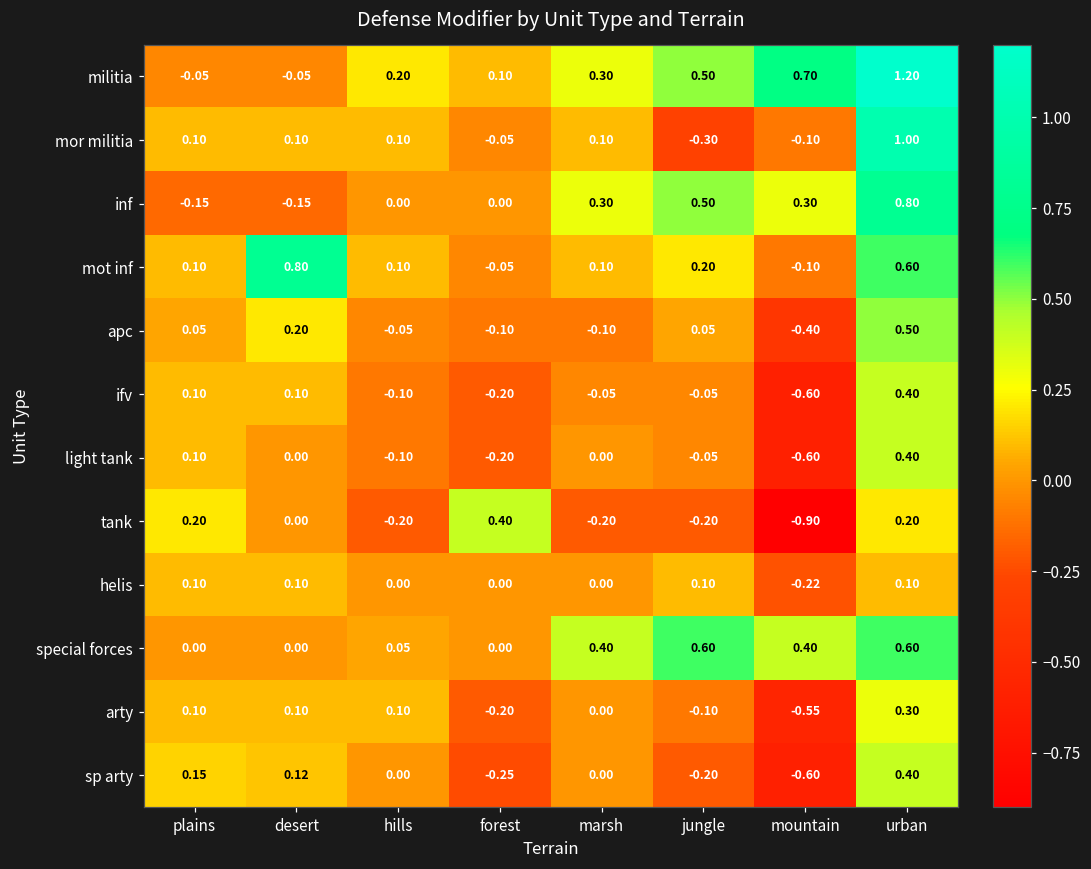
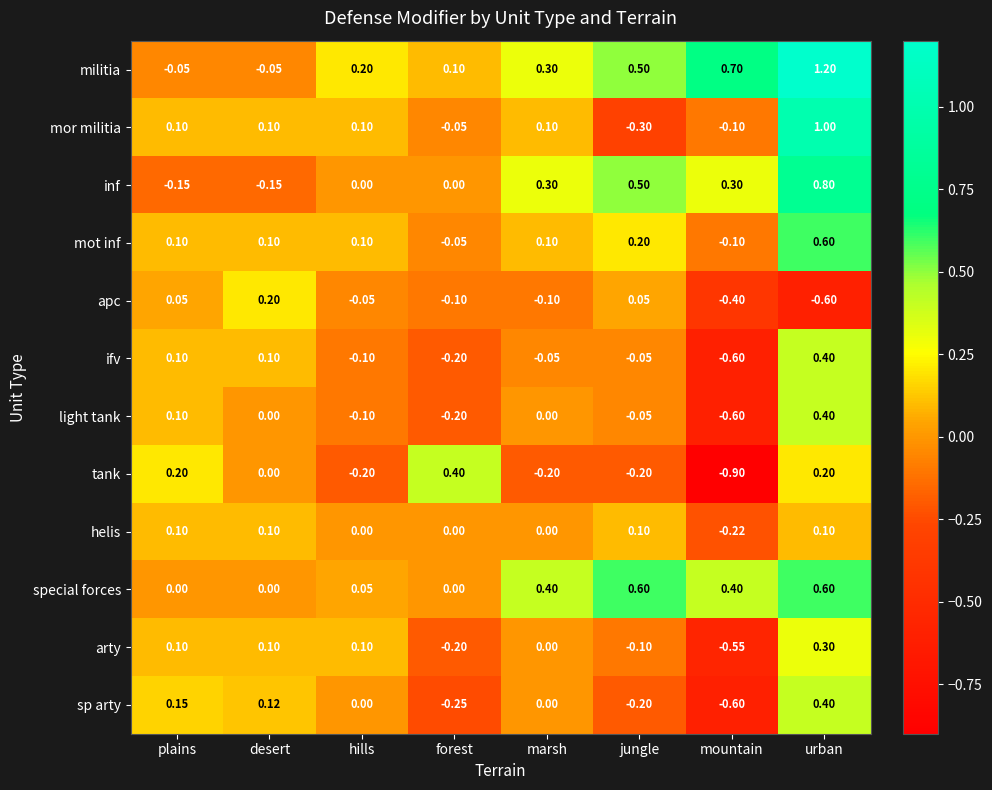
mot inf, desert: 0.80 -> 0.10
apc, urban: 0.50 -> -0.60
